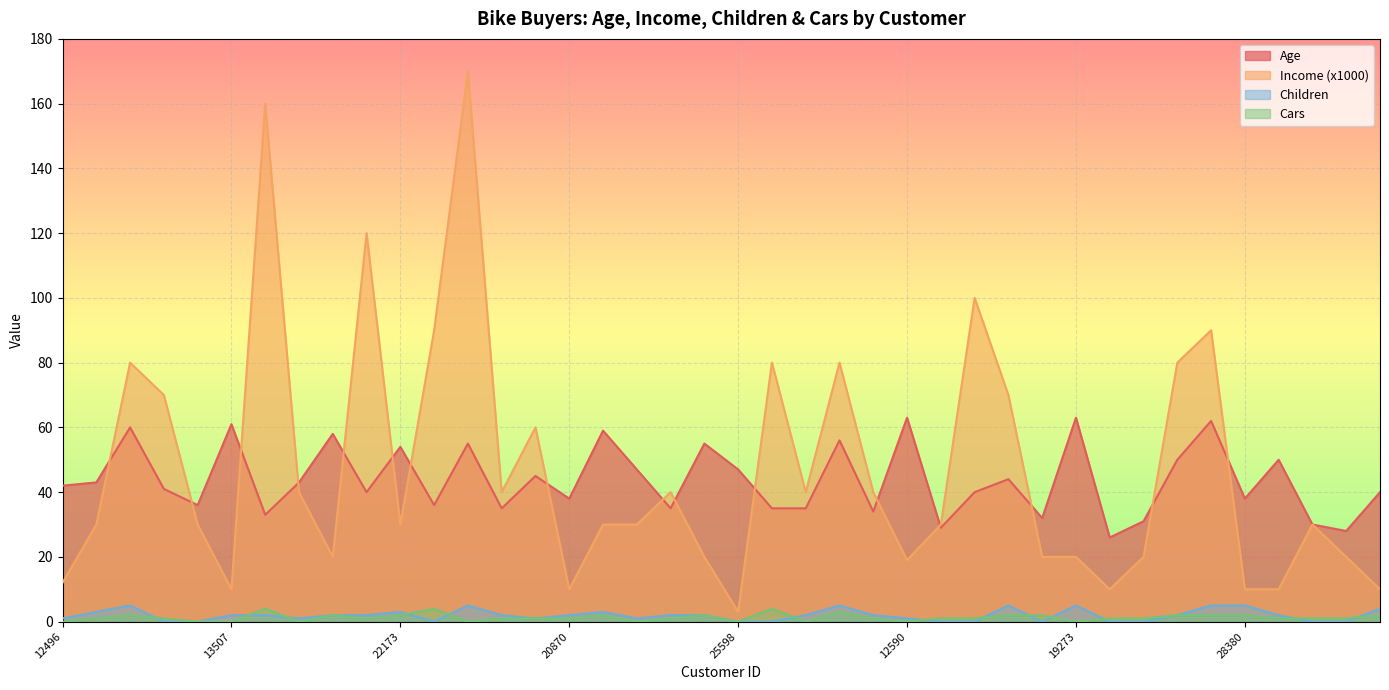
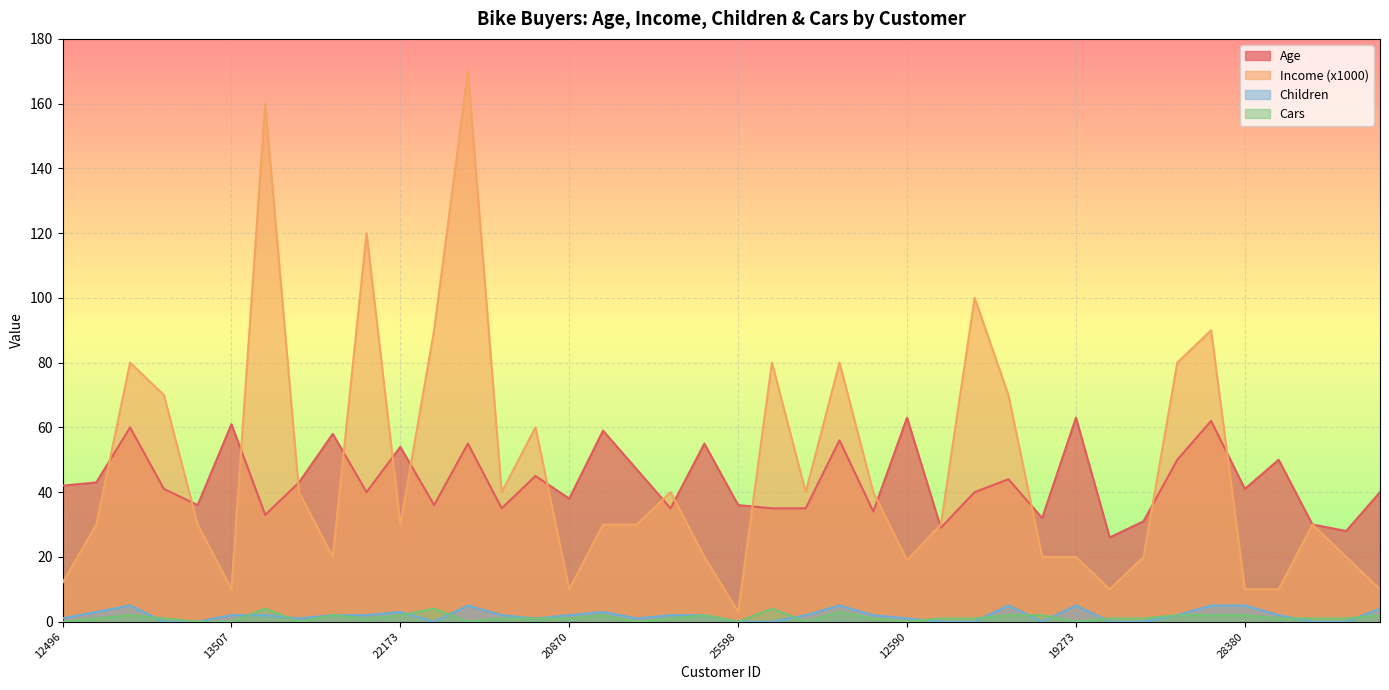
Age, 25598: 47 -> 36
Age, 28380: 38 -> 41
